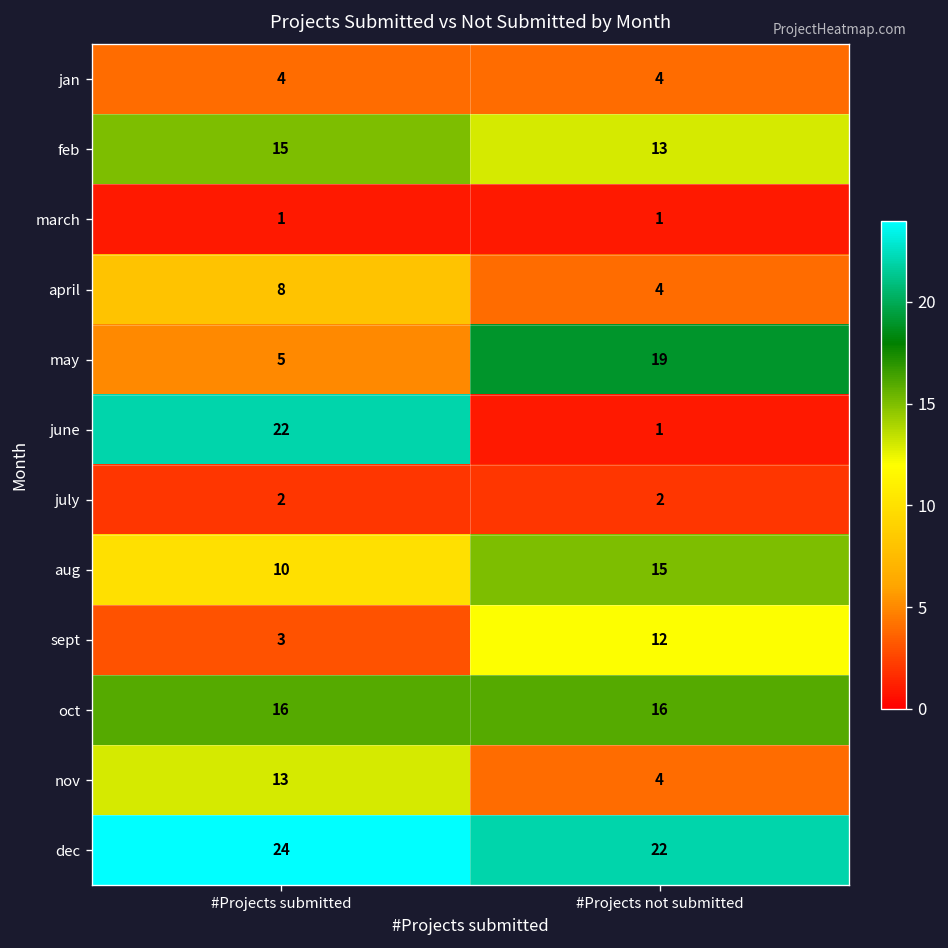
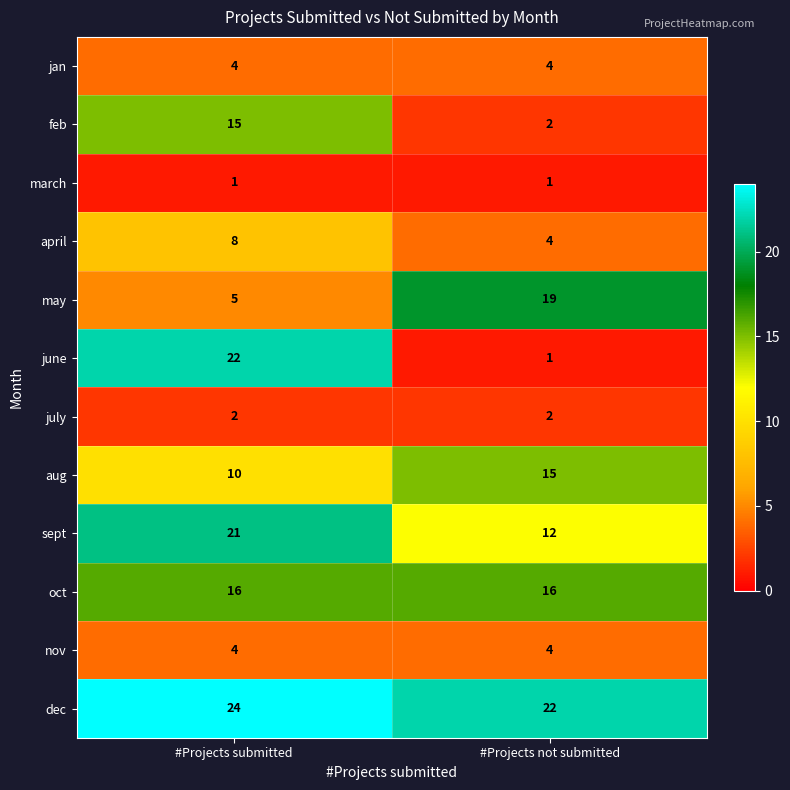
feb, #Projects not submitted: 13 -> 2
sept, #Projects submitted: 3 -> 21
nov, #Projects submitted: 13 -> 4
